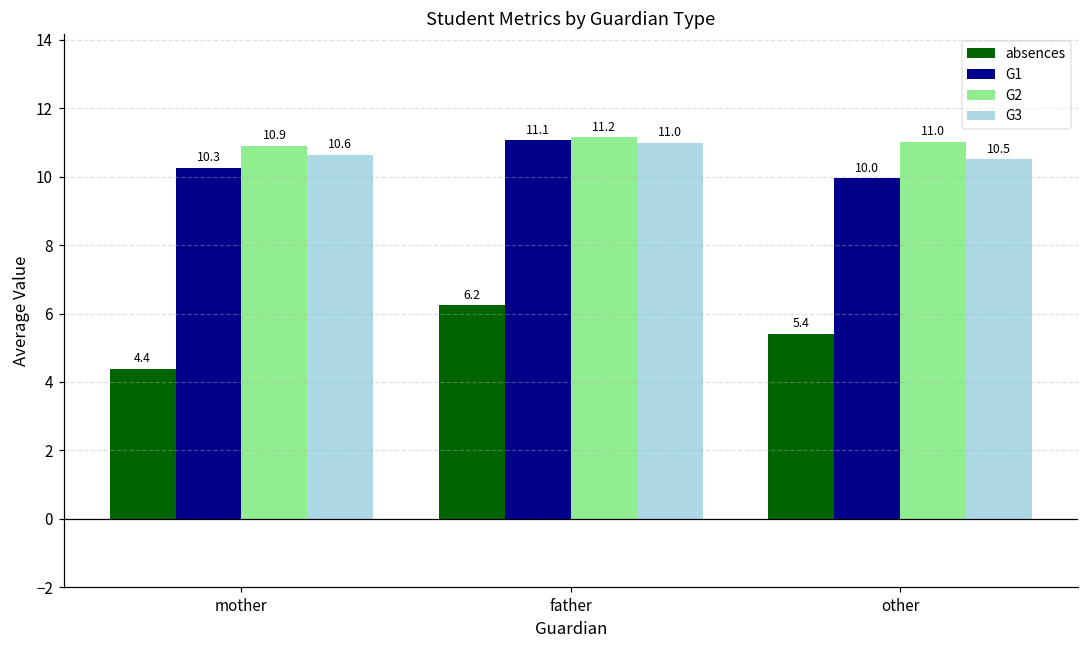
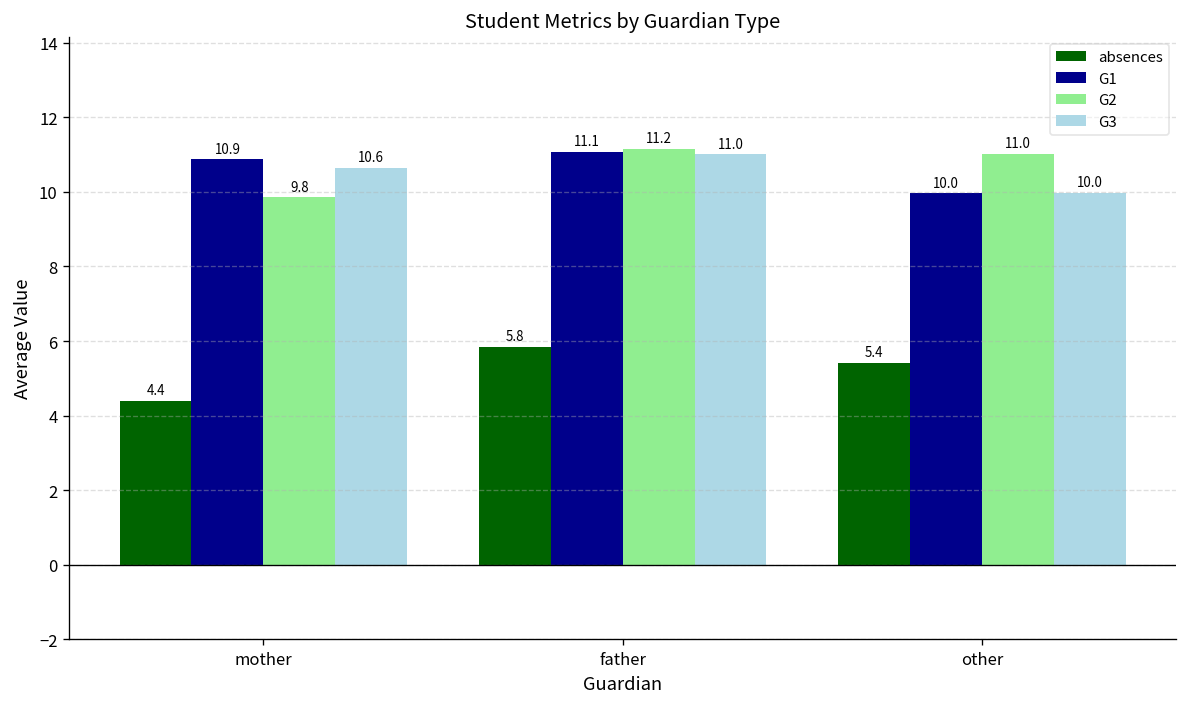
G1, mother: 10.3 -> 10.9
G2, mother: 10.9 -> 9.8
absences, father: 6.2 -> 5.8
G3, other: 10.5 -> 10.0
